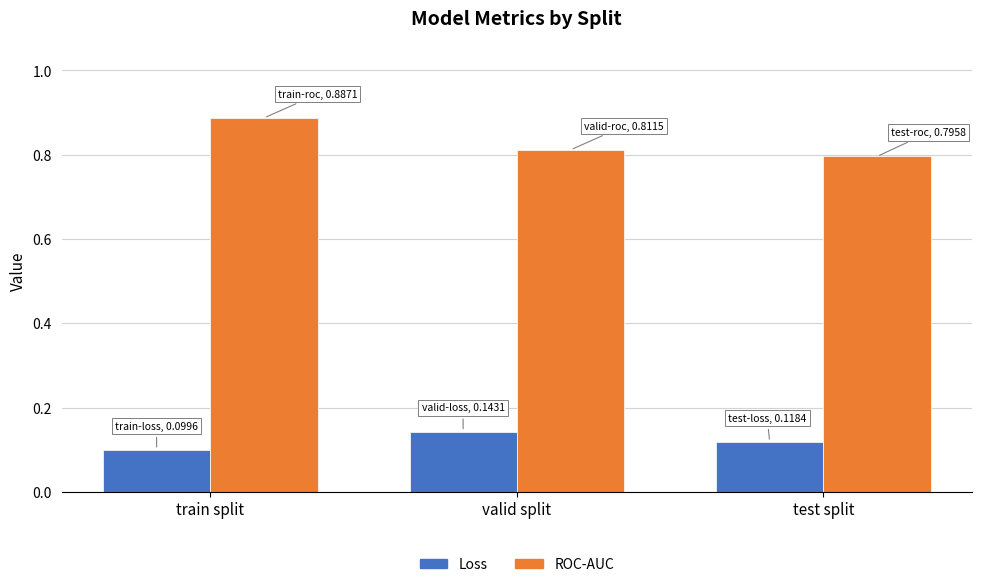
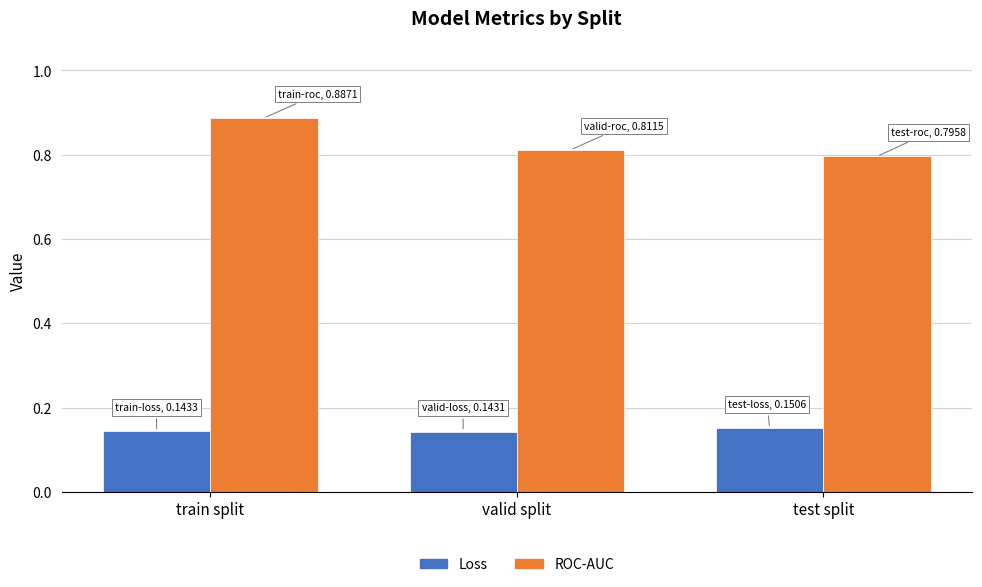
Loss, train split: 0.0996 -> 0.1433
Loss, test split: 0.1184 -> 0.1506
